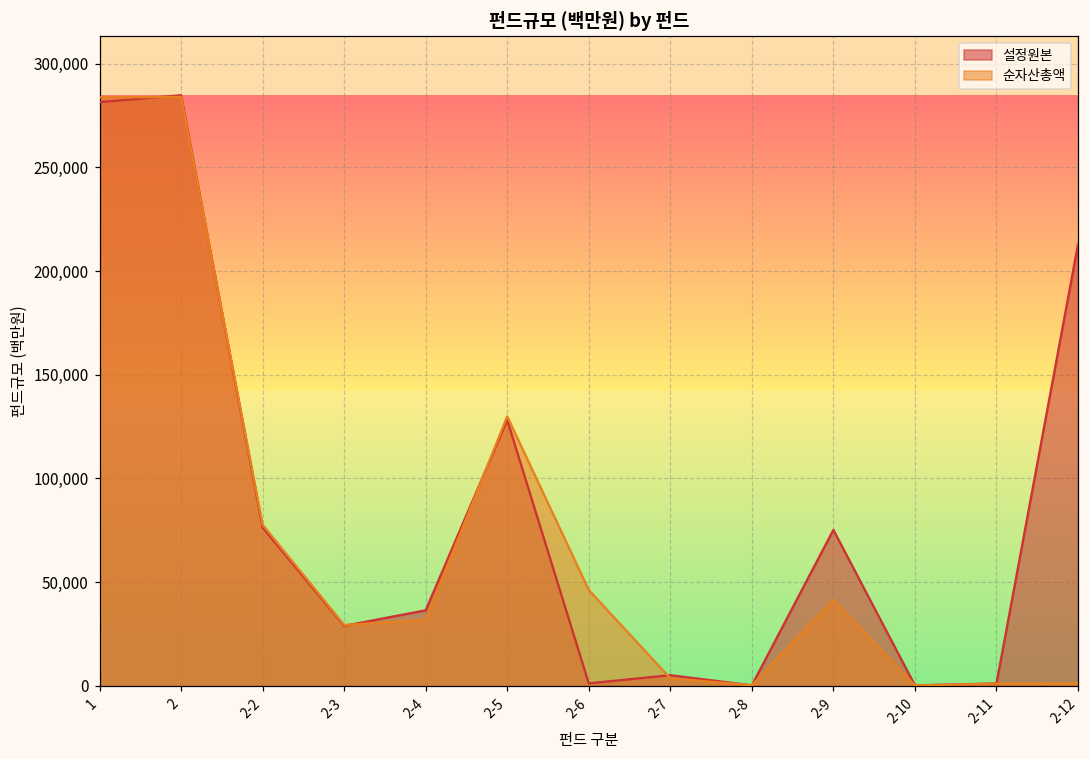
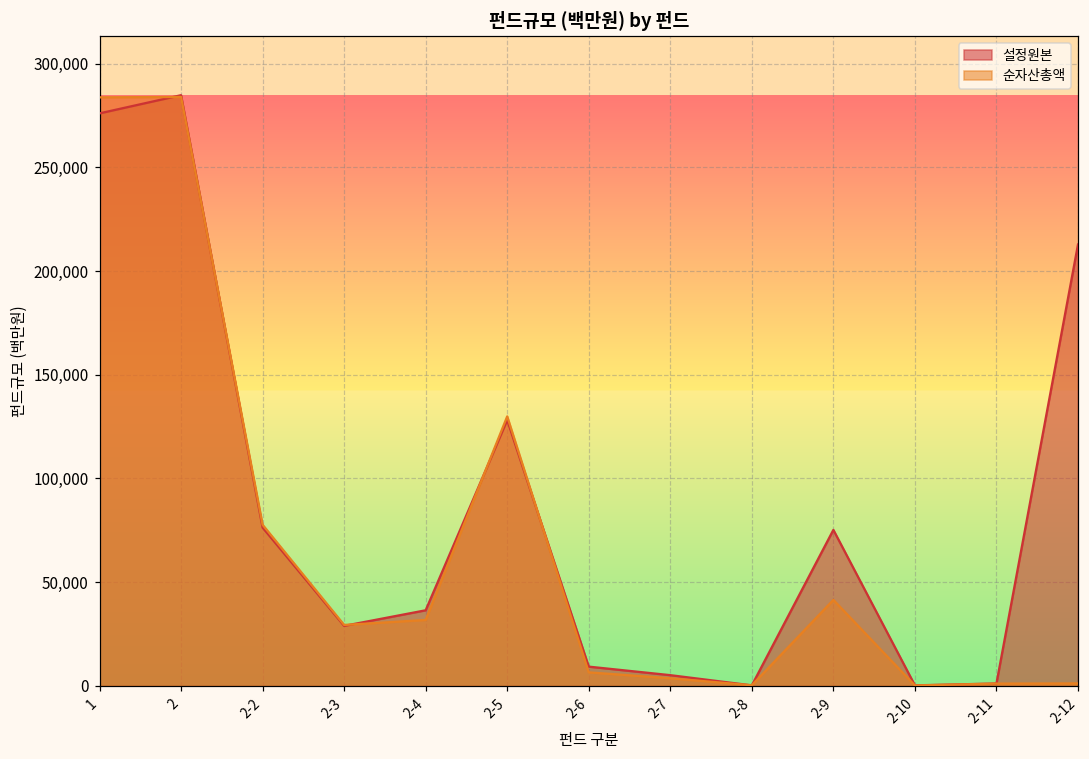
설정원본, 1: 281,000 -> 276,000
설정원본, 2-6: 1,000 -> 9,000
순자산총액, 2-6: 46,000 -> 7,000
